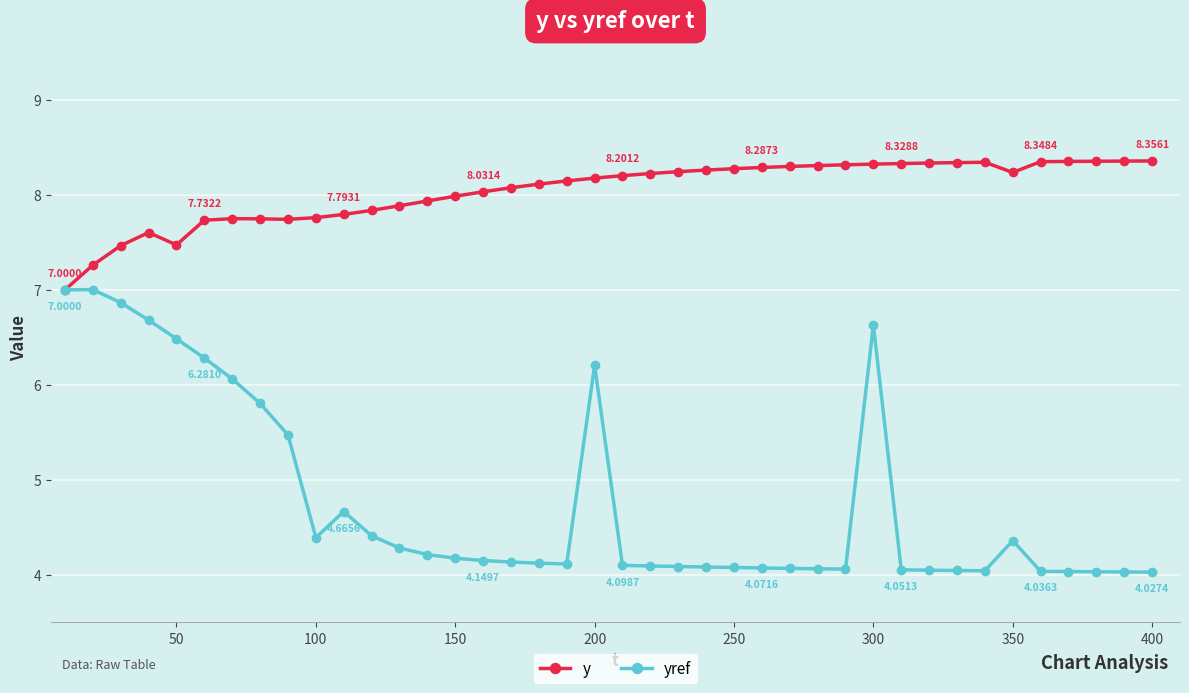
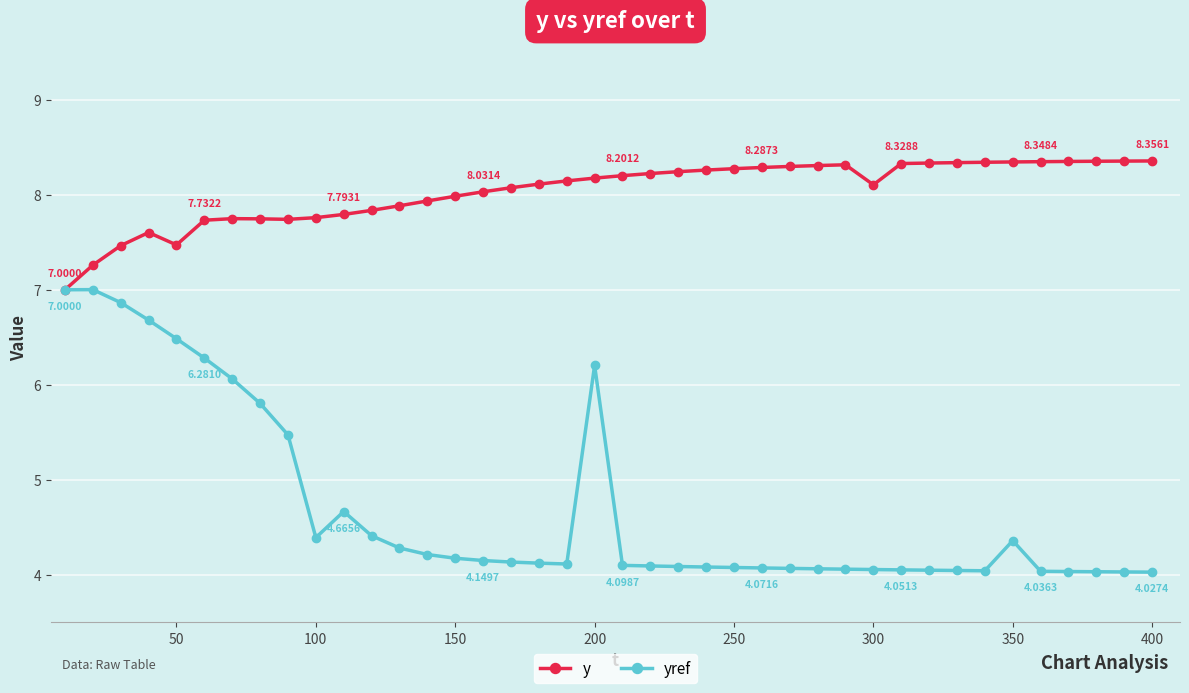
y, 300: 8.3 -> 8.1
yref, 300: 6.6 -> 4.1
y, 350: 8.2 -> 8.3
